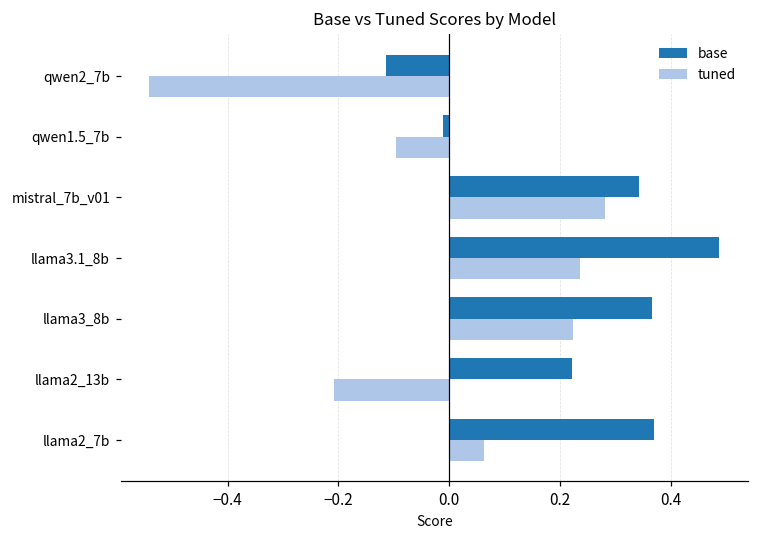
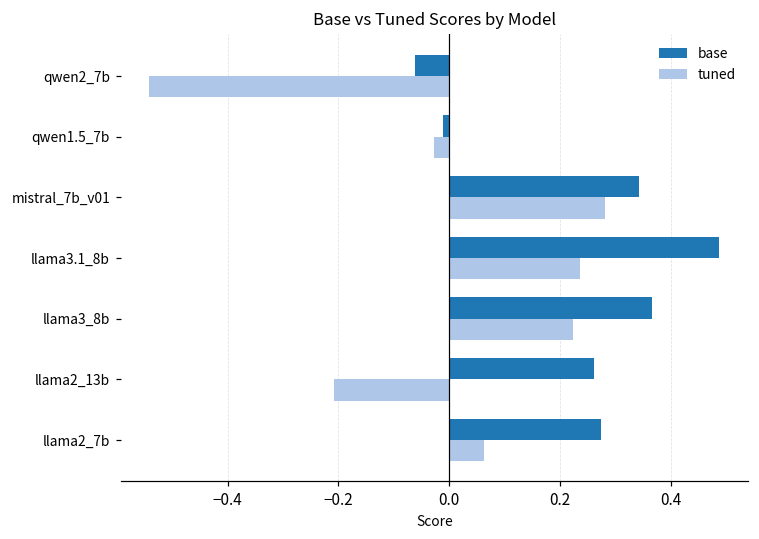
base, qwen2_7b: -0.11 -> -0.06
tuned, qwen1.5_7b: -0.10 -> -0.03
base, llama2_13b: 0.22 -> 0.26
base, llama2_7b: 0.37 -> 0.27
